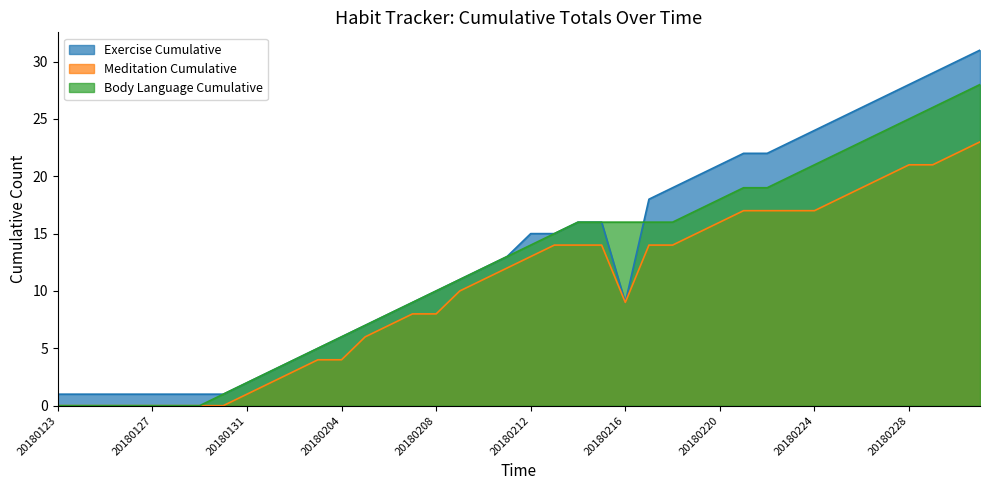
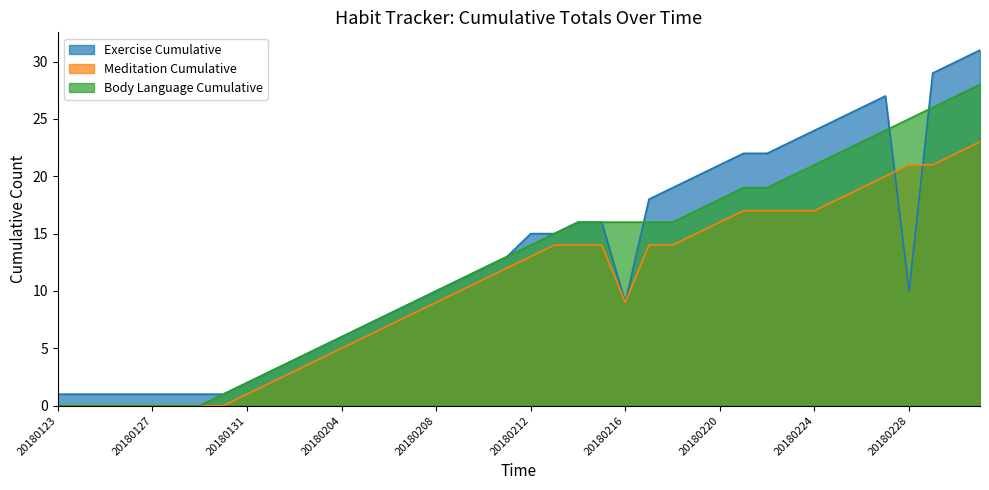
Meditation Cumulative, 20180204: 4 -> 5
Meditation Cumulative, 20180208: 8 -> 9
Exercise Cumulative, 20180228: 28 -> 10
